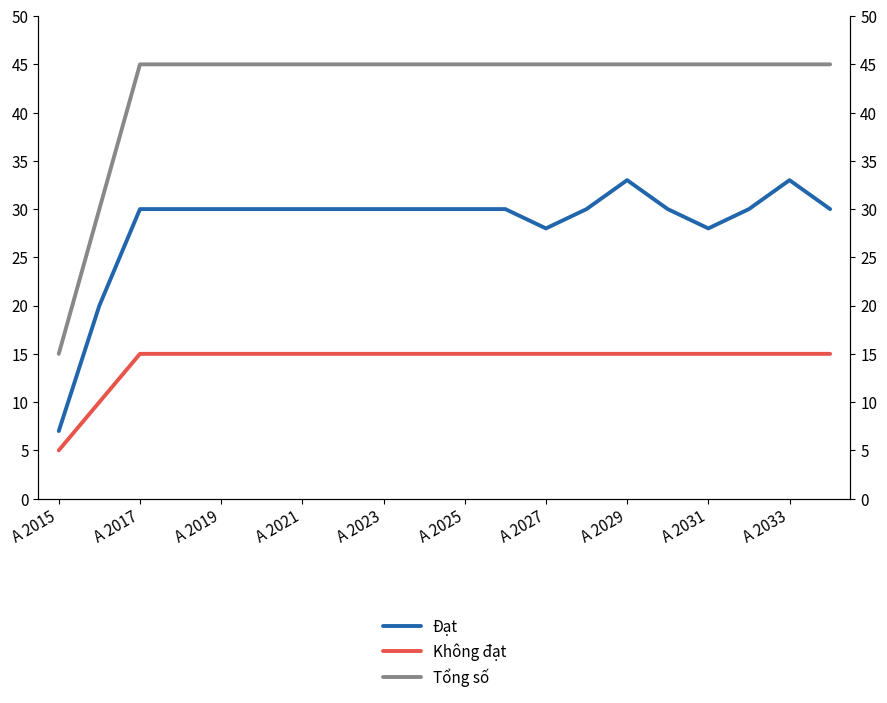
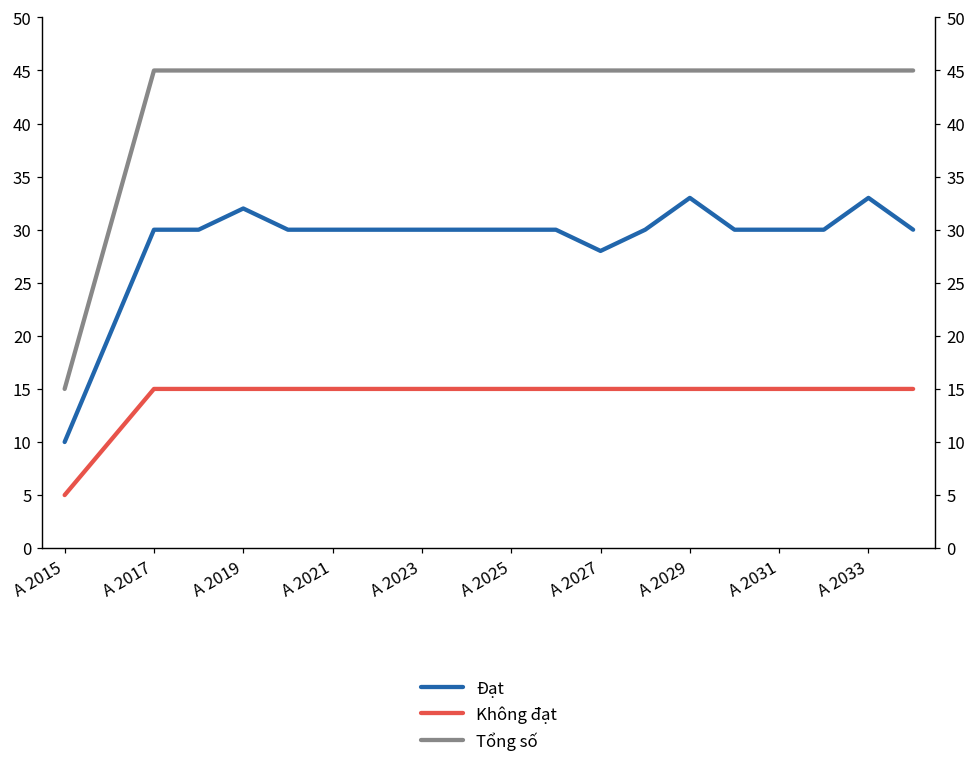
Đạt, A 2015: 7 -> 10
Đạt, A 2019: 30 -> 32
Đạt, A 2031: 28 -> 30
